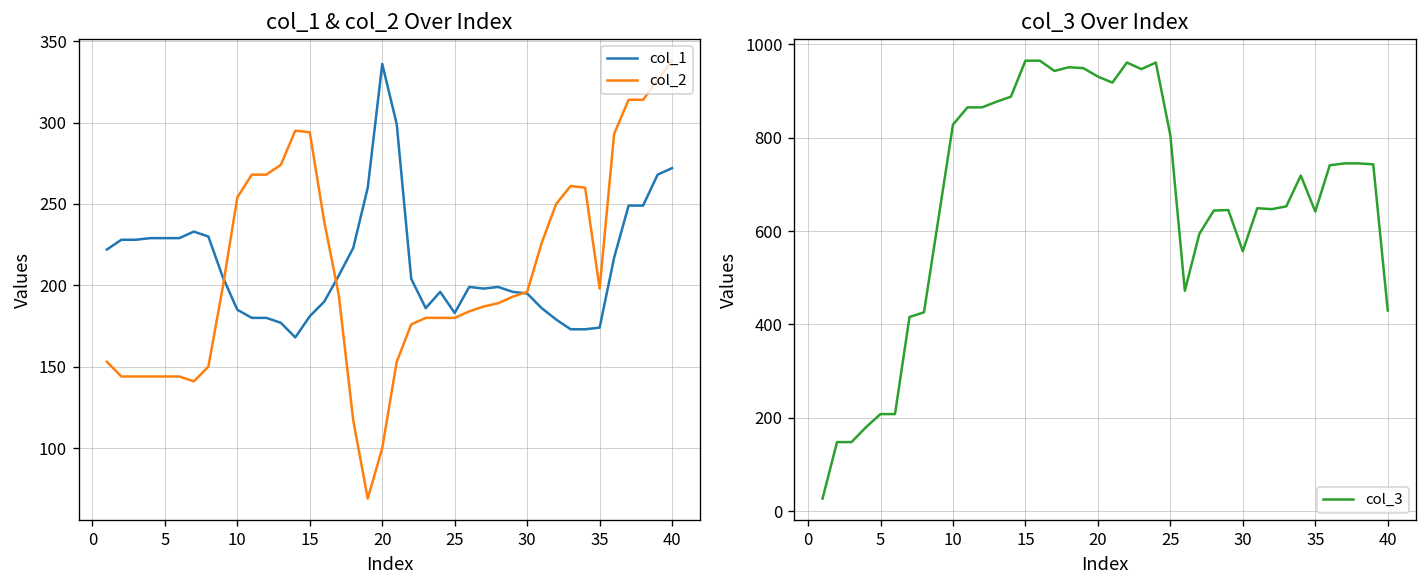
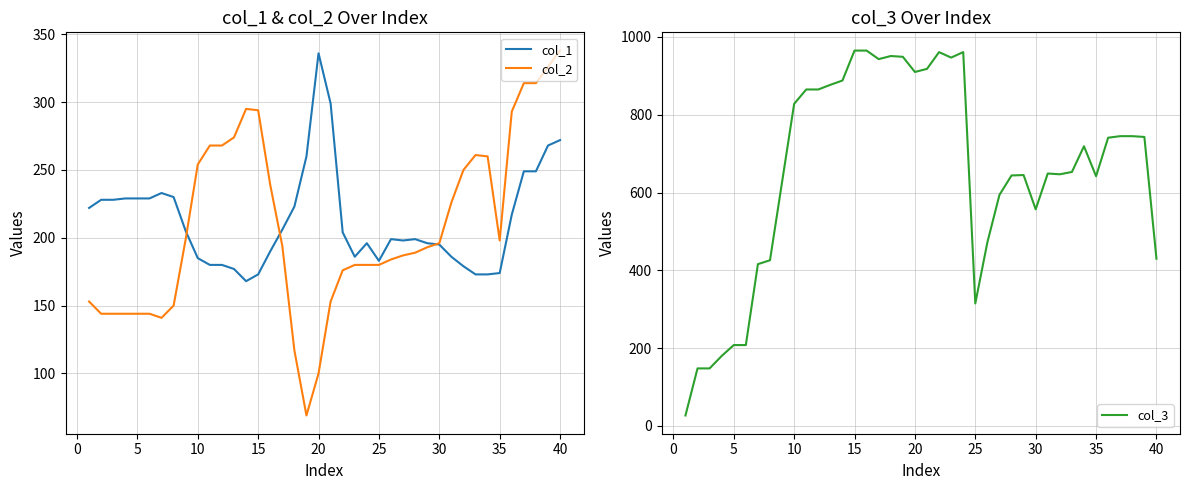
col_1 & col_2 Over Index, col_1, 15: 181 -> 173
col_3 Over Index, 20: 930 -> 910
col_3 Over Index, 25: 810 -> 320
